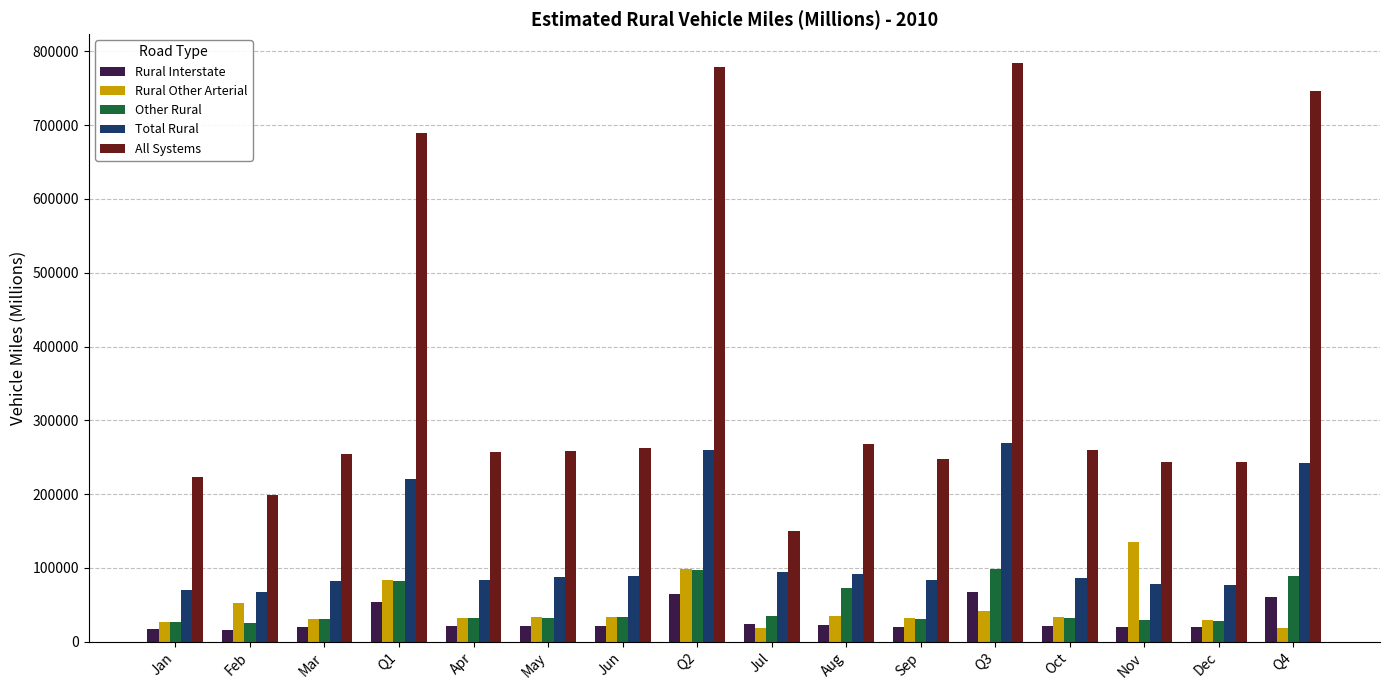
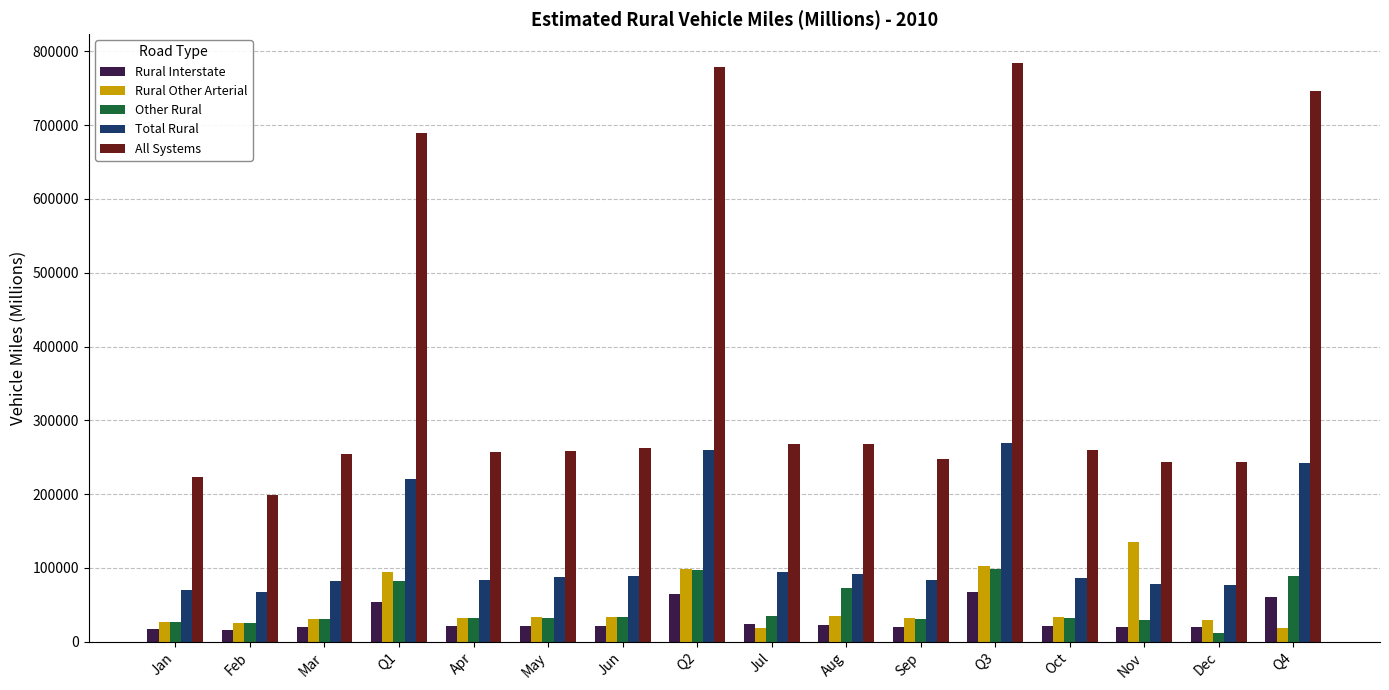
Rural Other Arterial, Feb: 50000 -> 30000
Rural Other Arterial, Q1: 80000 -> 90000
All Systems, Jul: 150000 -> 270000
Rural Other Arterial, Q3: 40000 -> 100000
Other Rural, Dec: 30000 -> 10000
